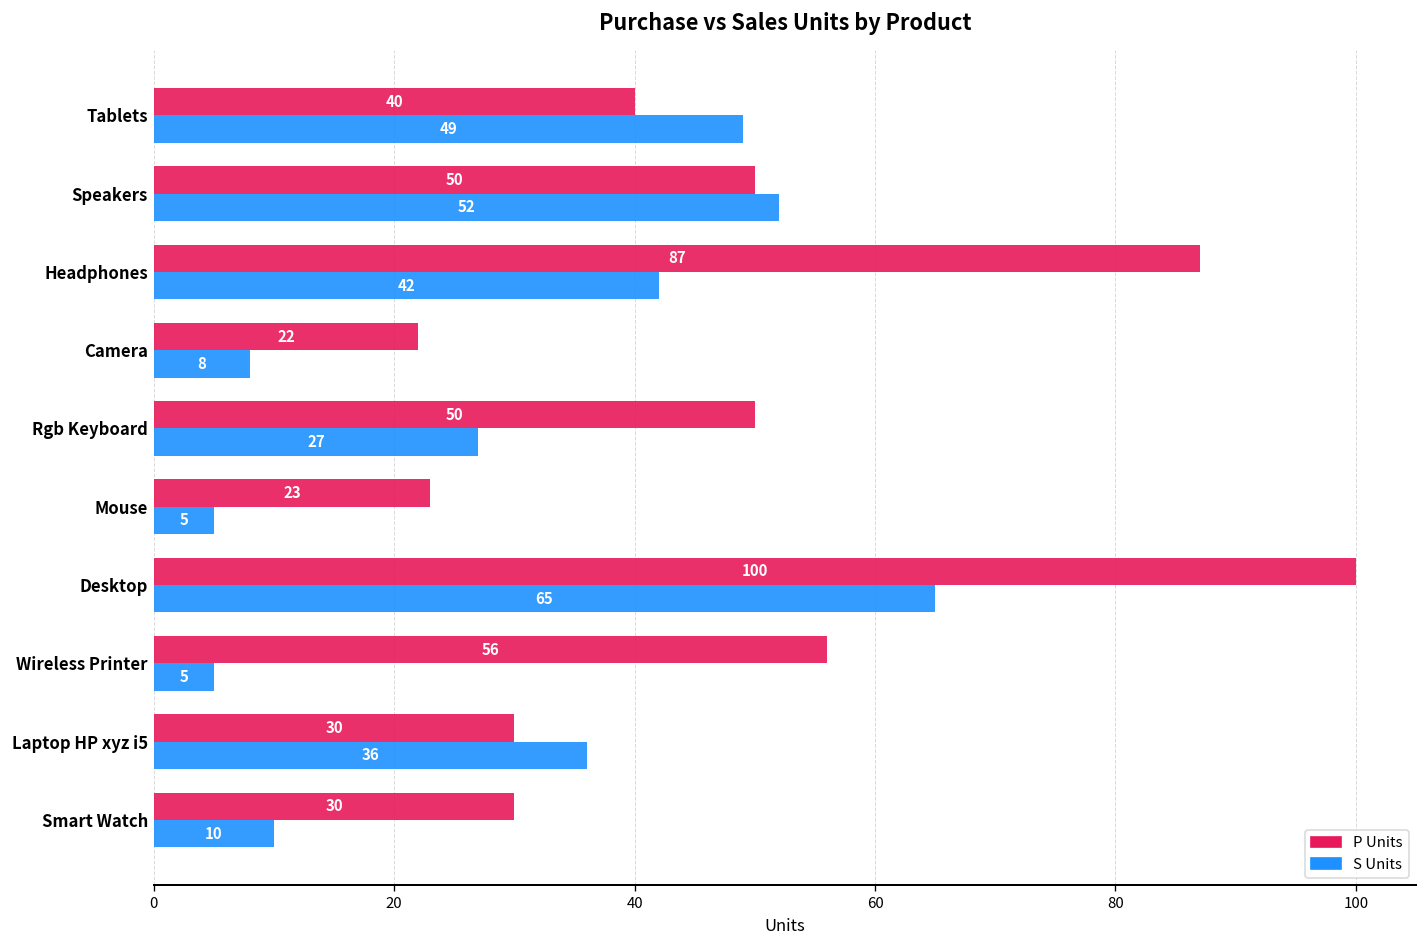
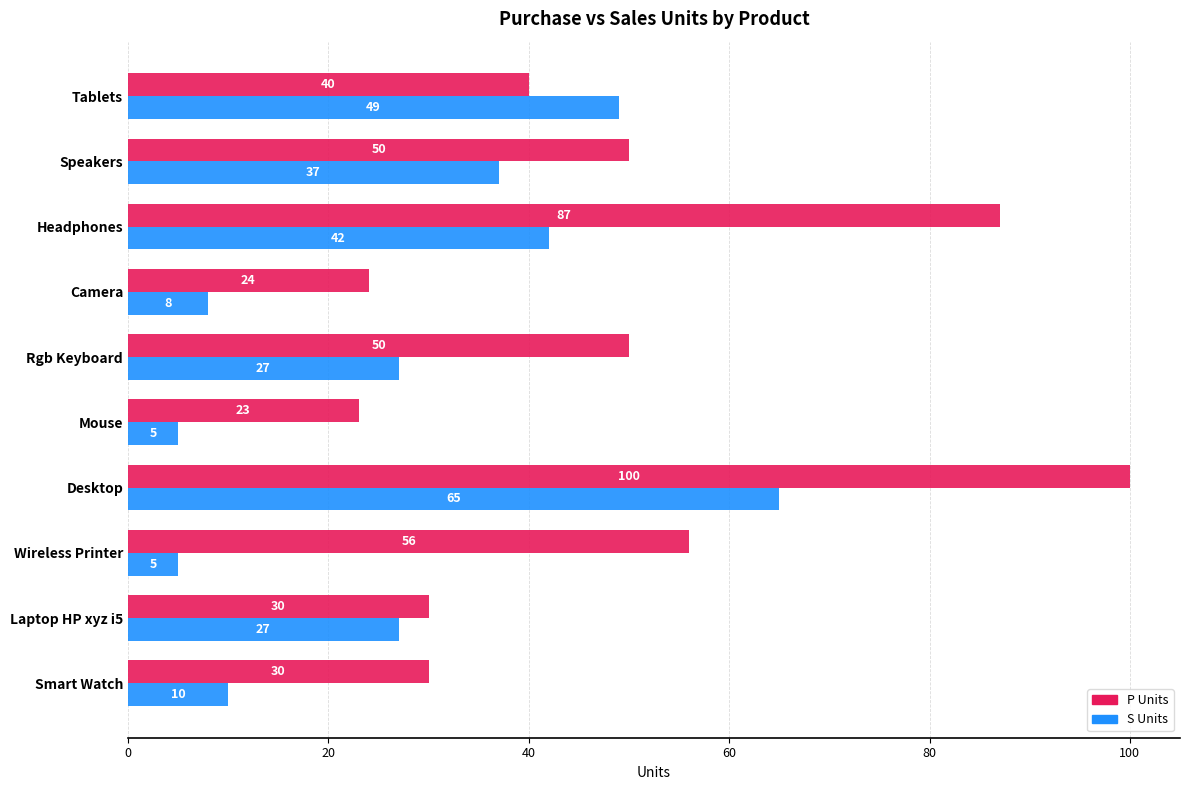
S Units, Speakers: 52 -> 37
P Units, Camera: 22 -> 24
S Units, Laptop HP xyz i5: 36 -> 27
